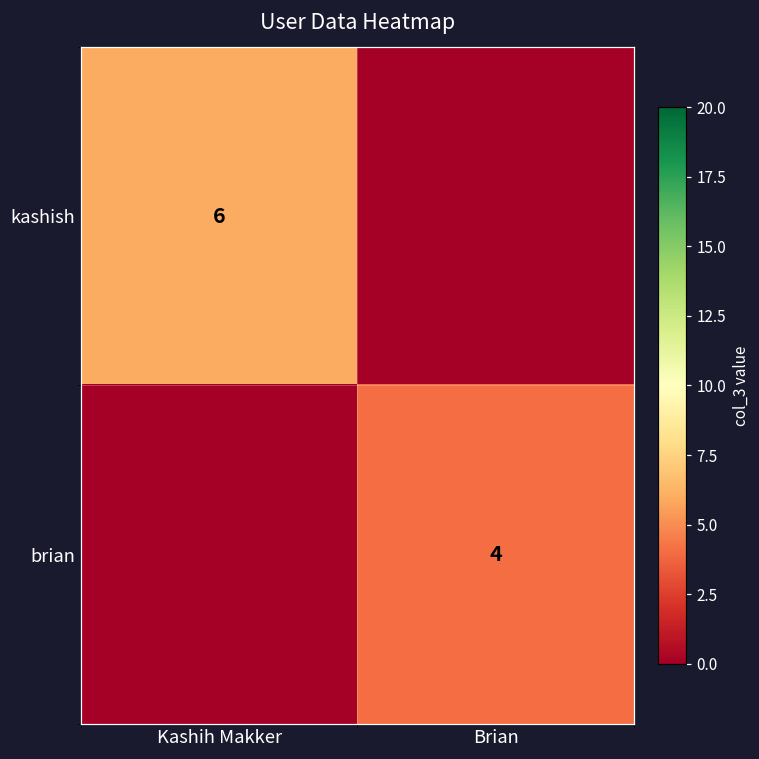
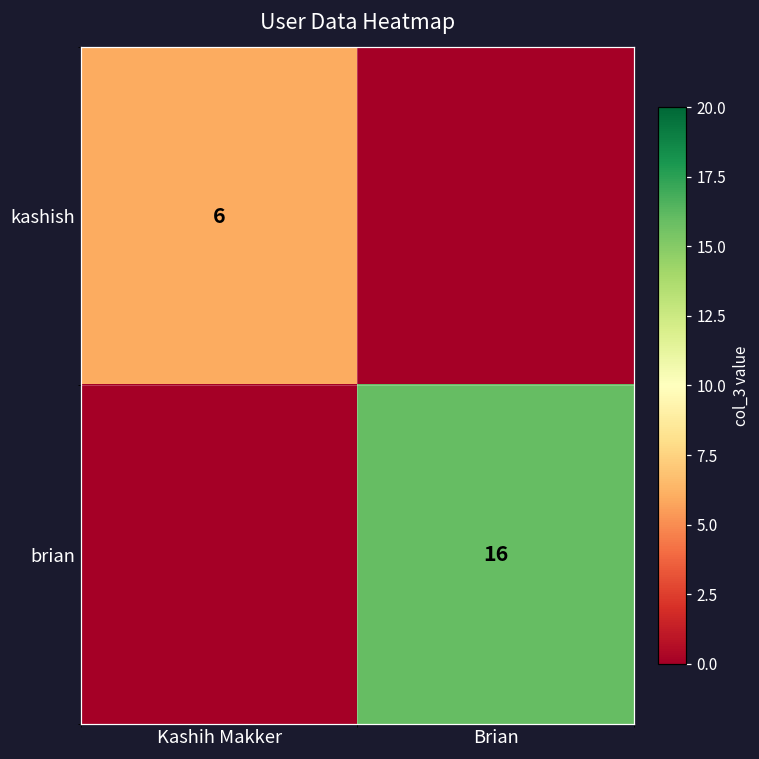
brian, Brian: 4 -> 16
